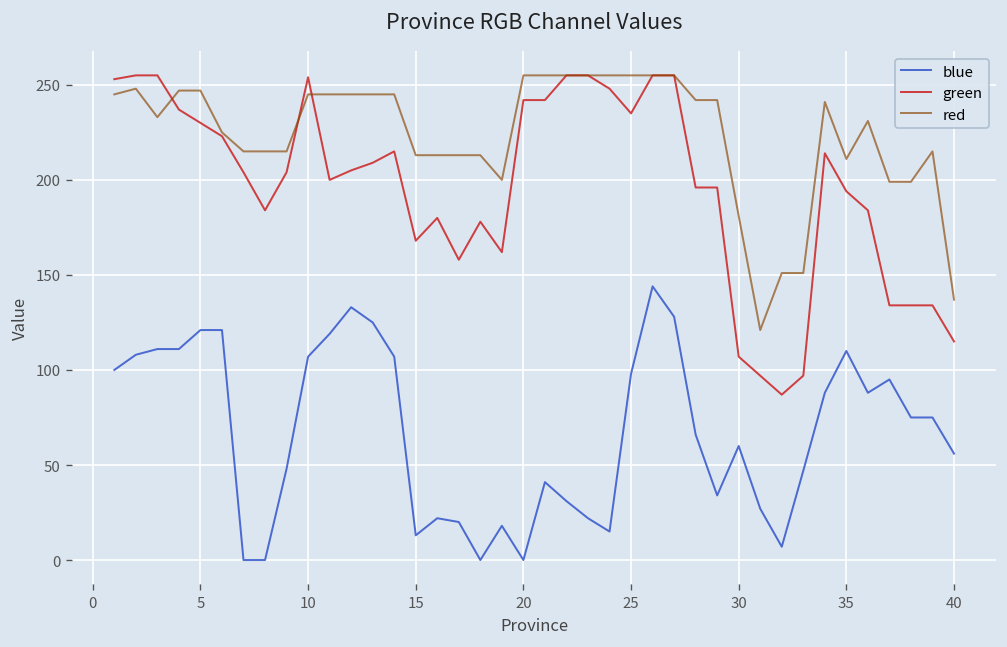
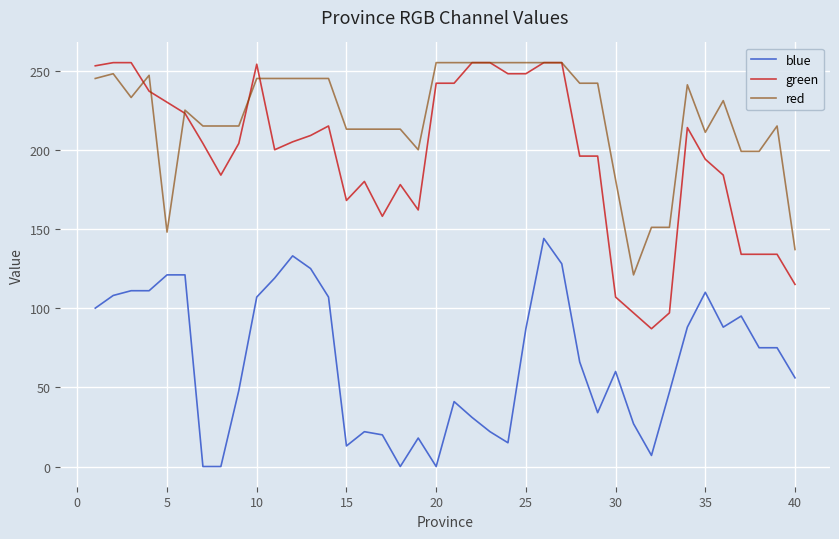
red, 5: 247 -> 148
blue, 25: 98 -> 87
green, 25: 235 -> 248
